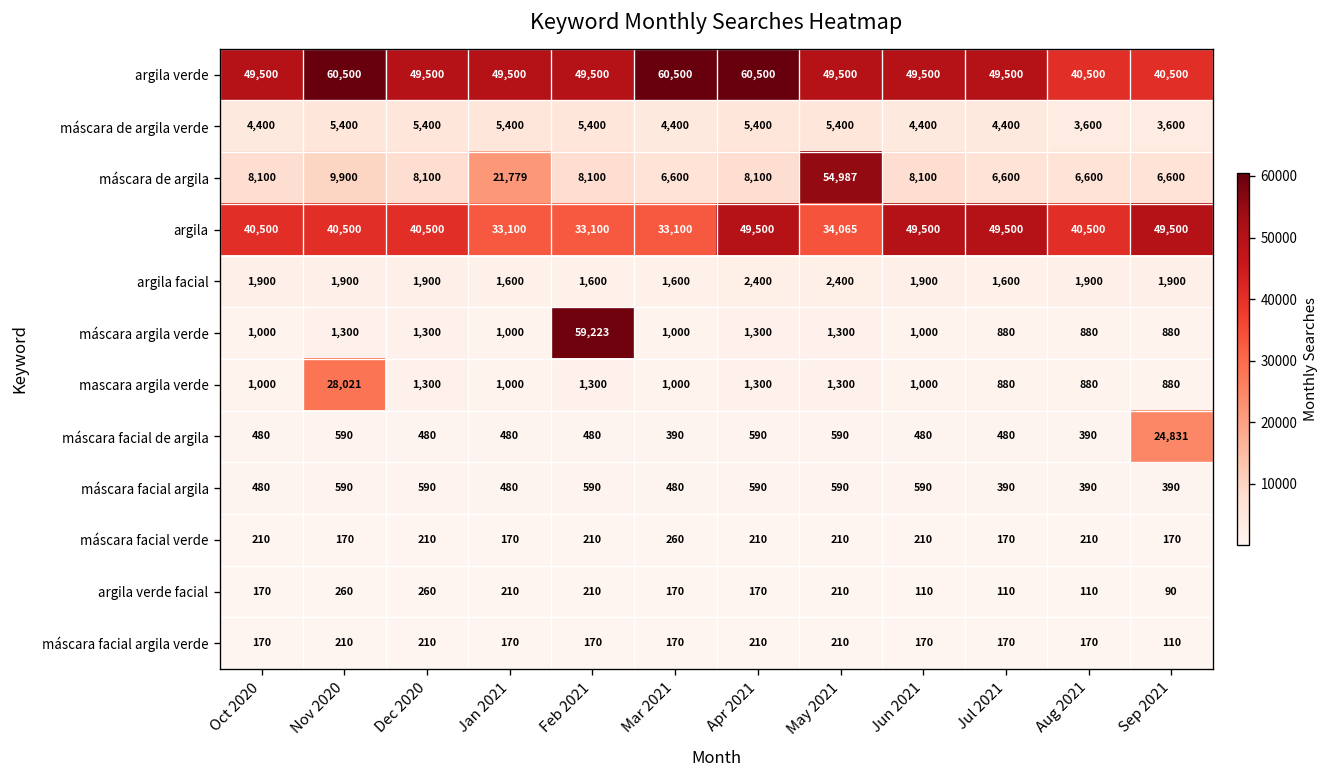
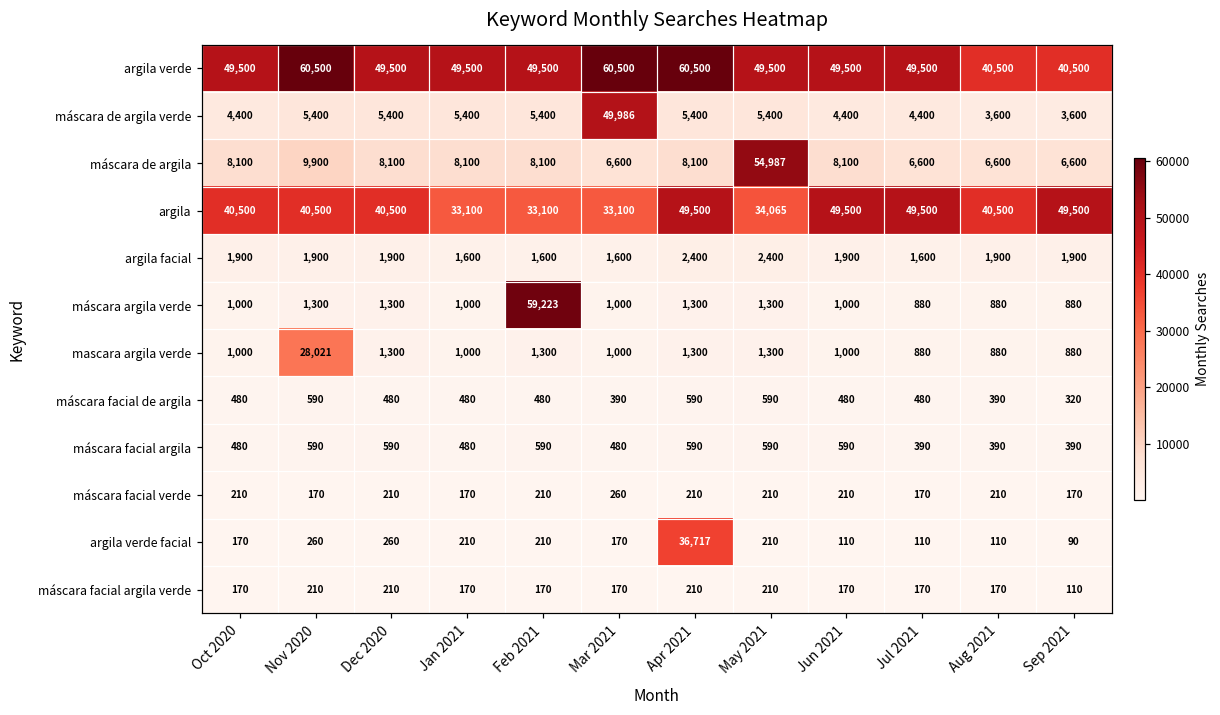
máscara de argila verde, Mar 2021: 4,400 -> 49,986
máscara de argila, Jan 2021: 21,779 -> 8,100
máscara facial de argila, Sep 2021: 24,831 -> 320
argila verde facial, Apr 2021: 170 -> 36,717
